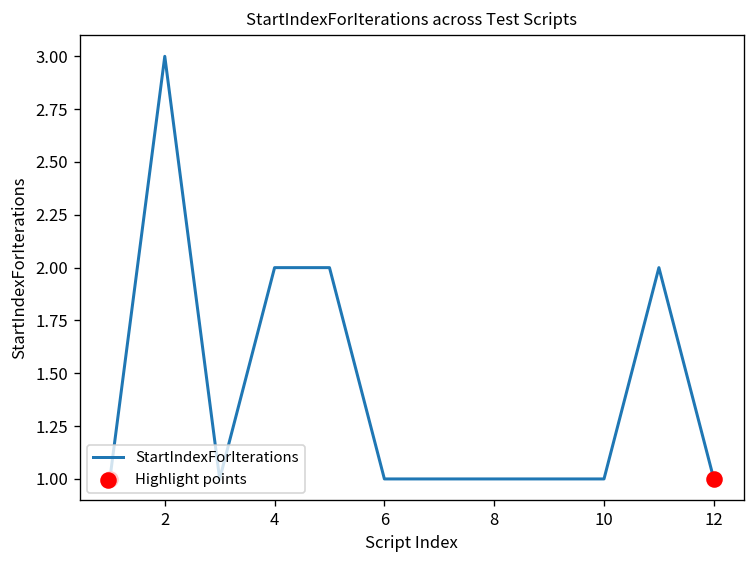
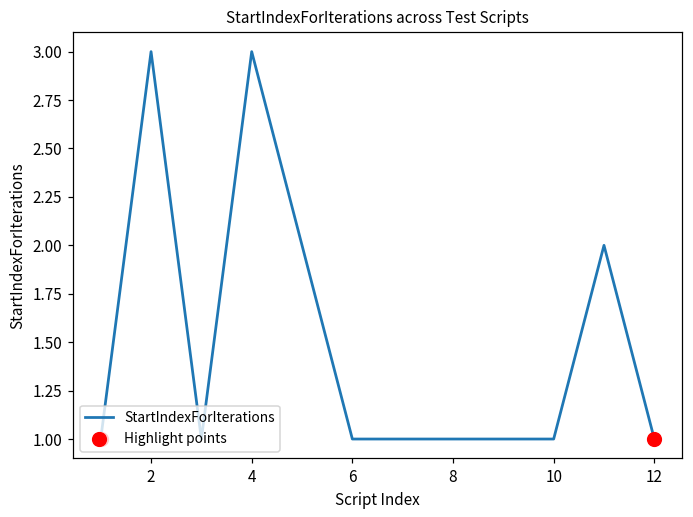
StartIndexForIterations, 4: 2 -> 3
